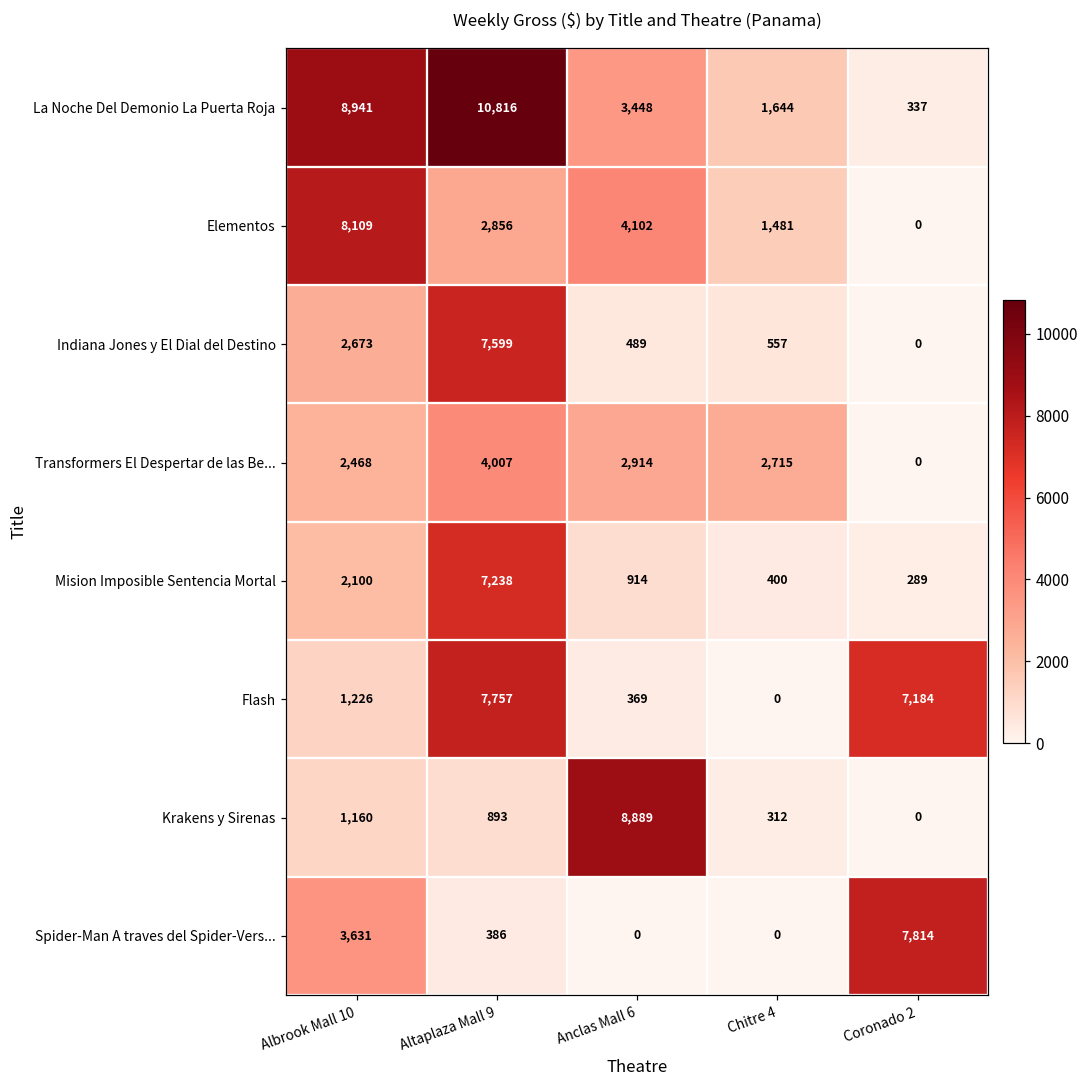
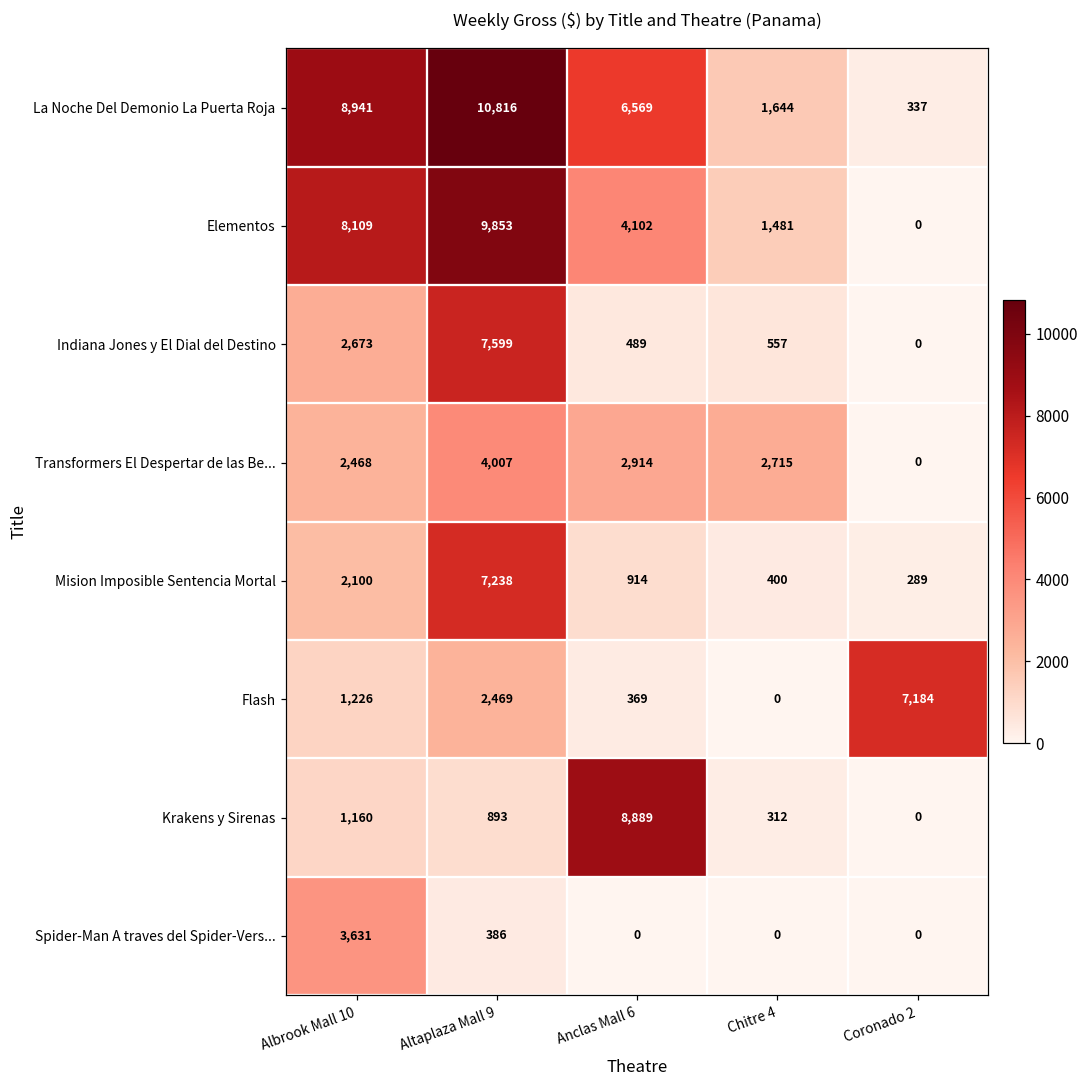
La Noche Del Demonio La Puerta Roja, Anclas Mall 6: 3,448 -> 6,569
Elementos, Altaplaza Mall 9: 2,856 -> 9,853
Flash, Altaplaza Mall 9: 7,757 -> 2,469
Spider-Man A traves del Spider-Vers..., Coronado 2: 7,814 -> 0
